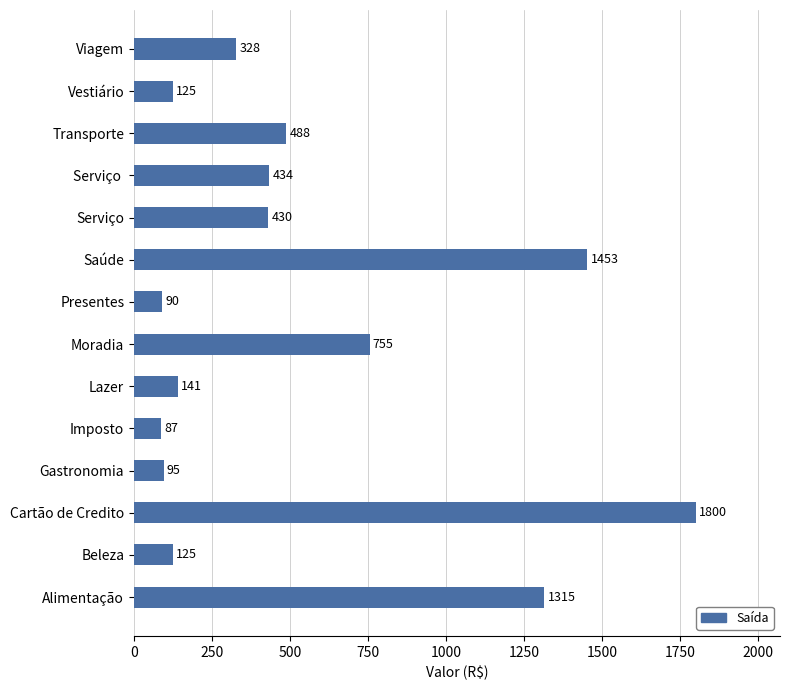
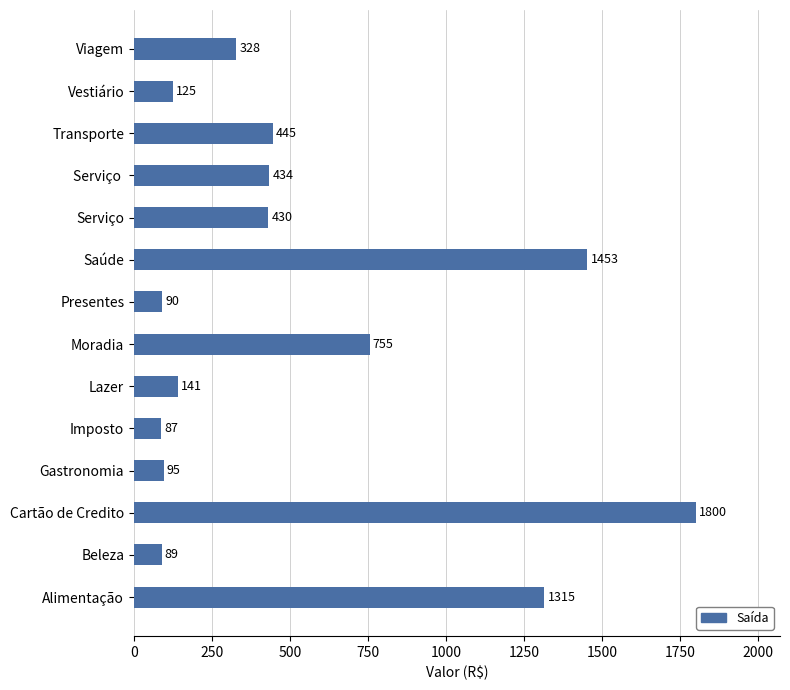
Transporte: 488 -> 445
Beleza: 125 -> 89
